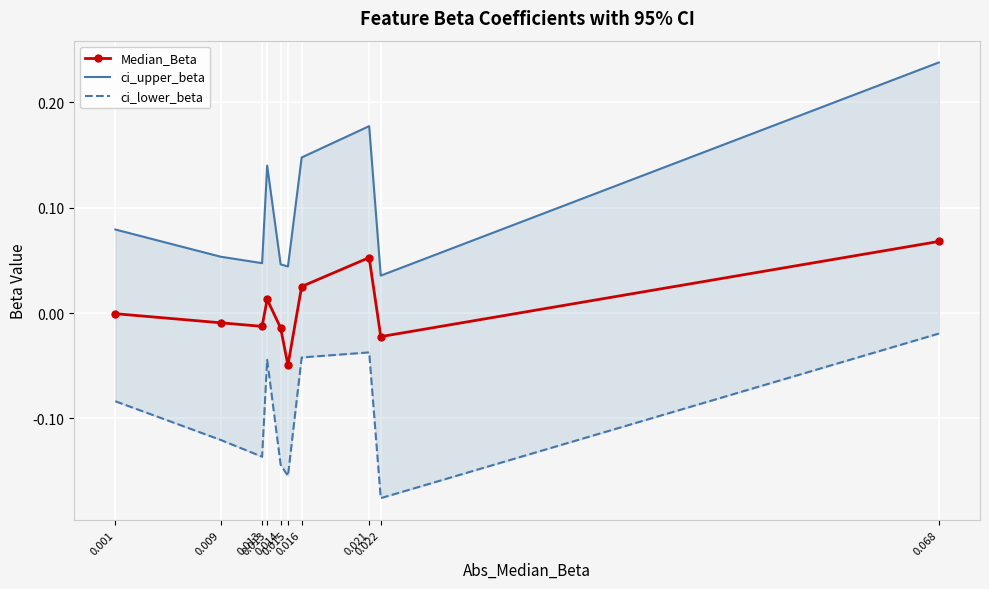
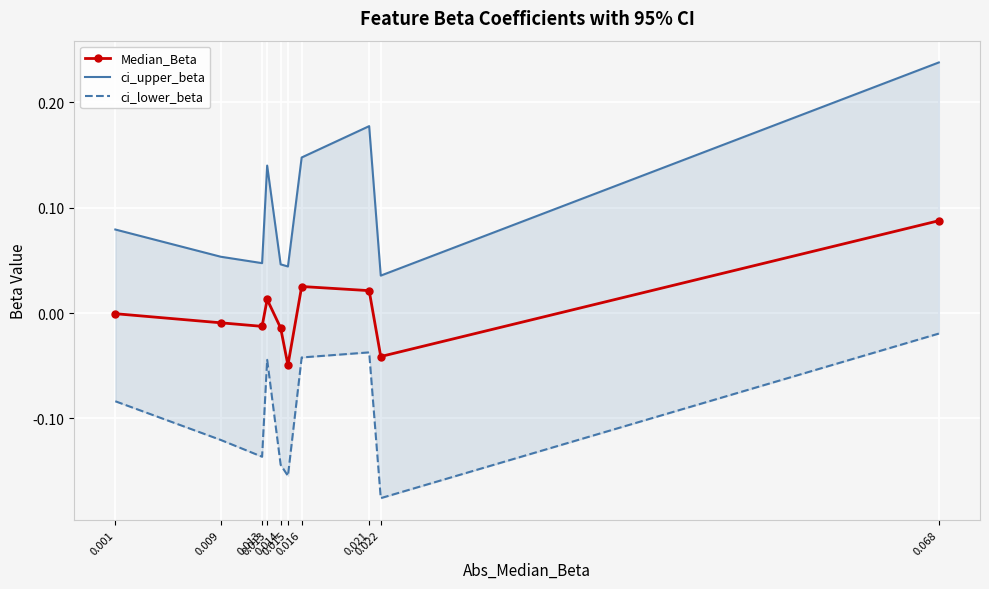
Median_Beta, 0.021: 0.053 -> 0.021
Median_Beta, 0.022: -0.022 -> -0.041
Median_Beta, 0.068: 0.068 -> 0.088
